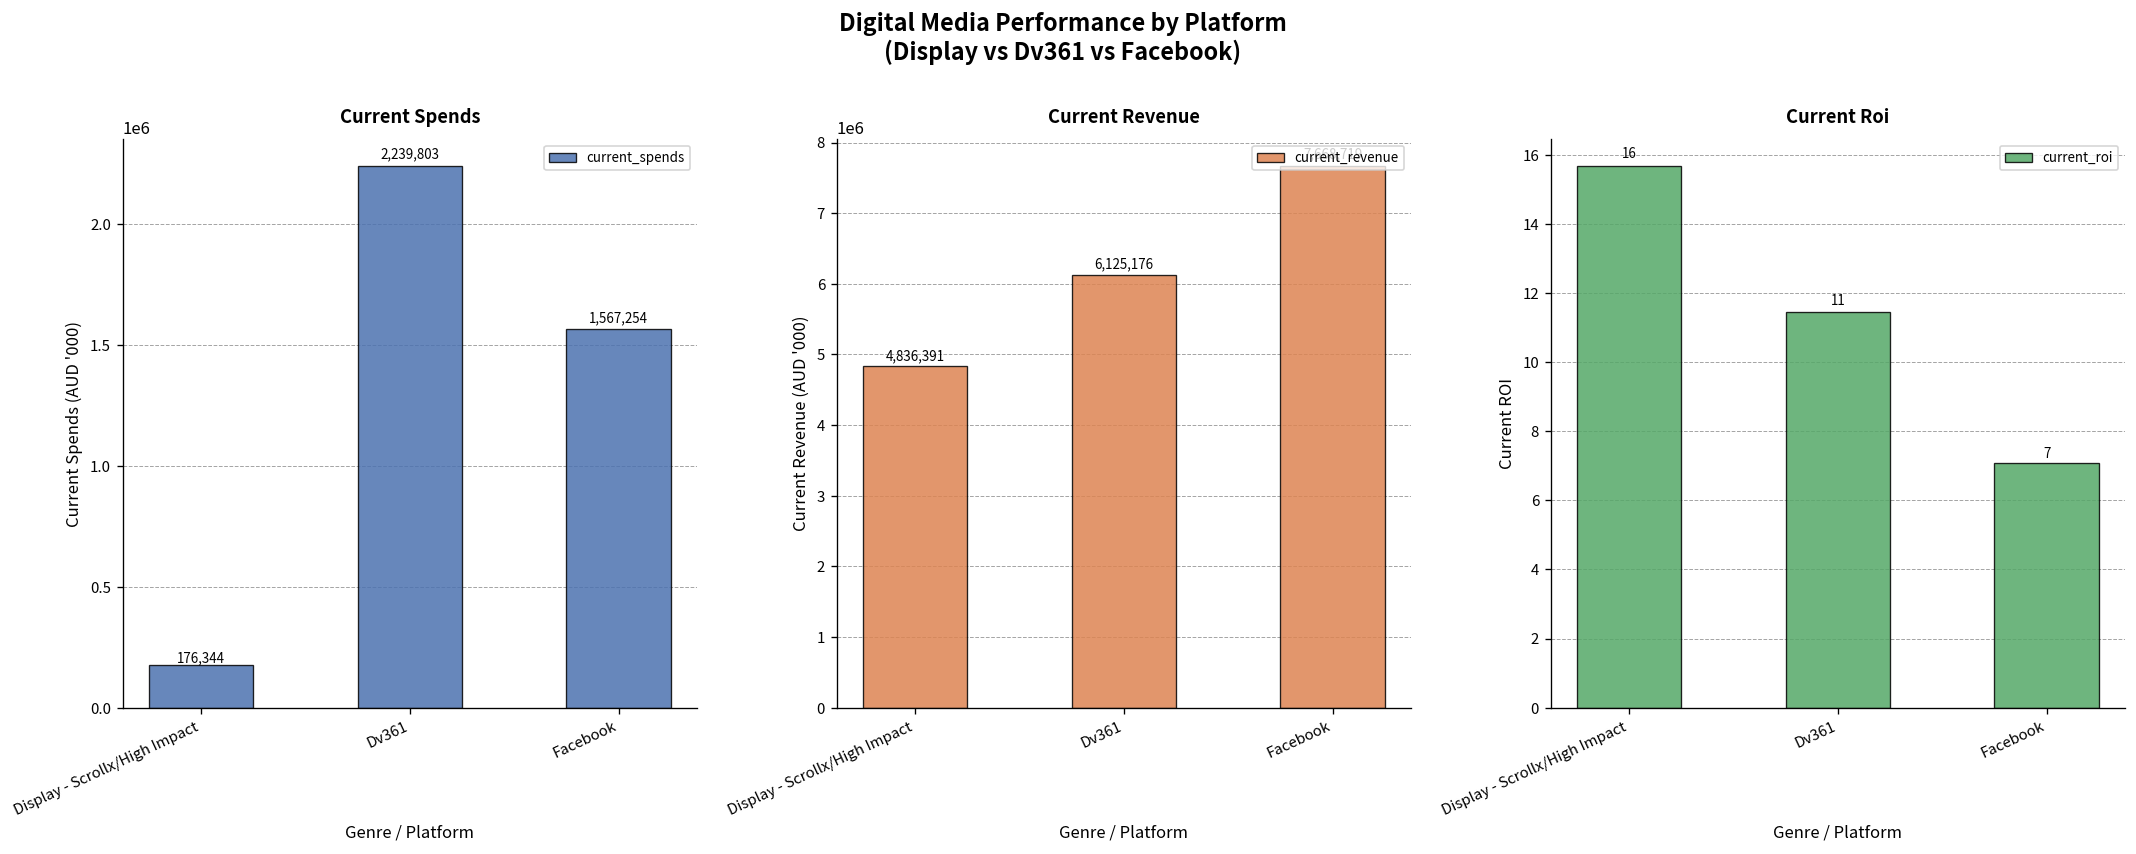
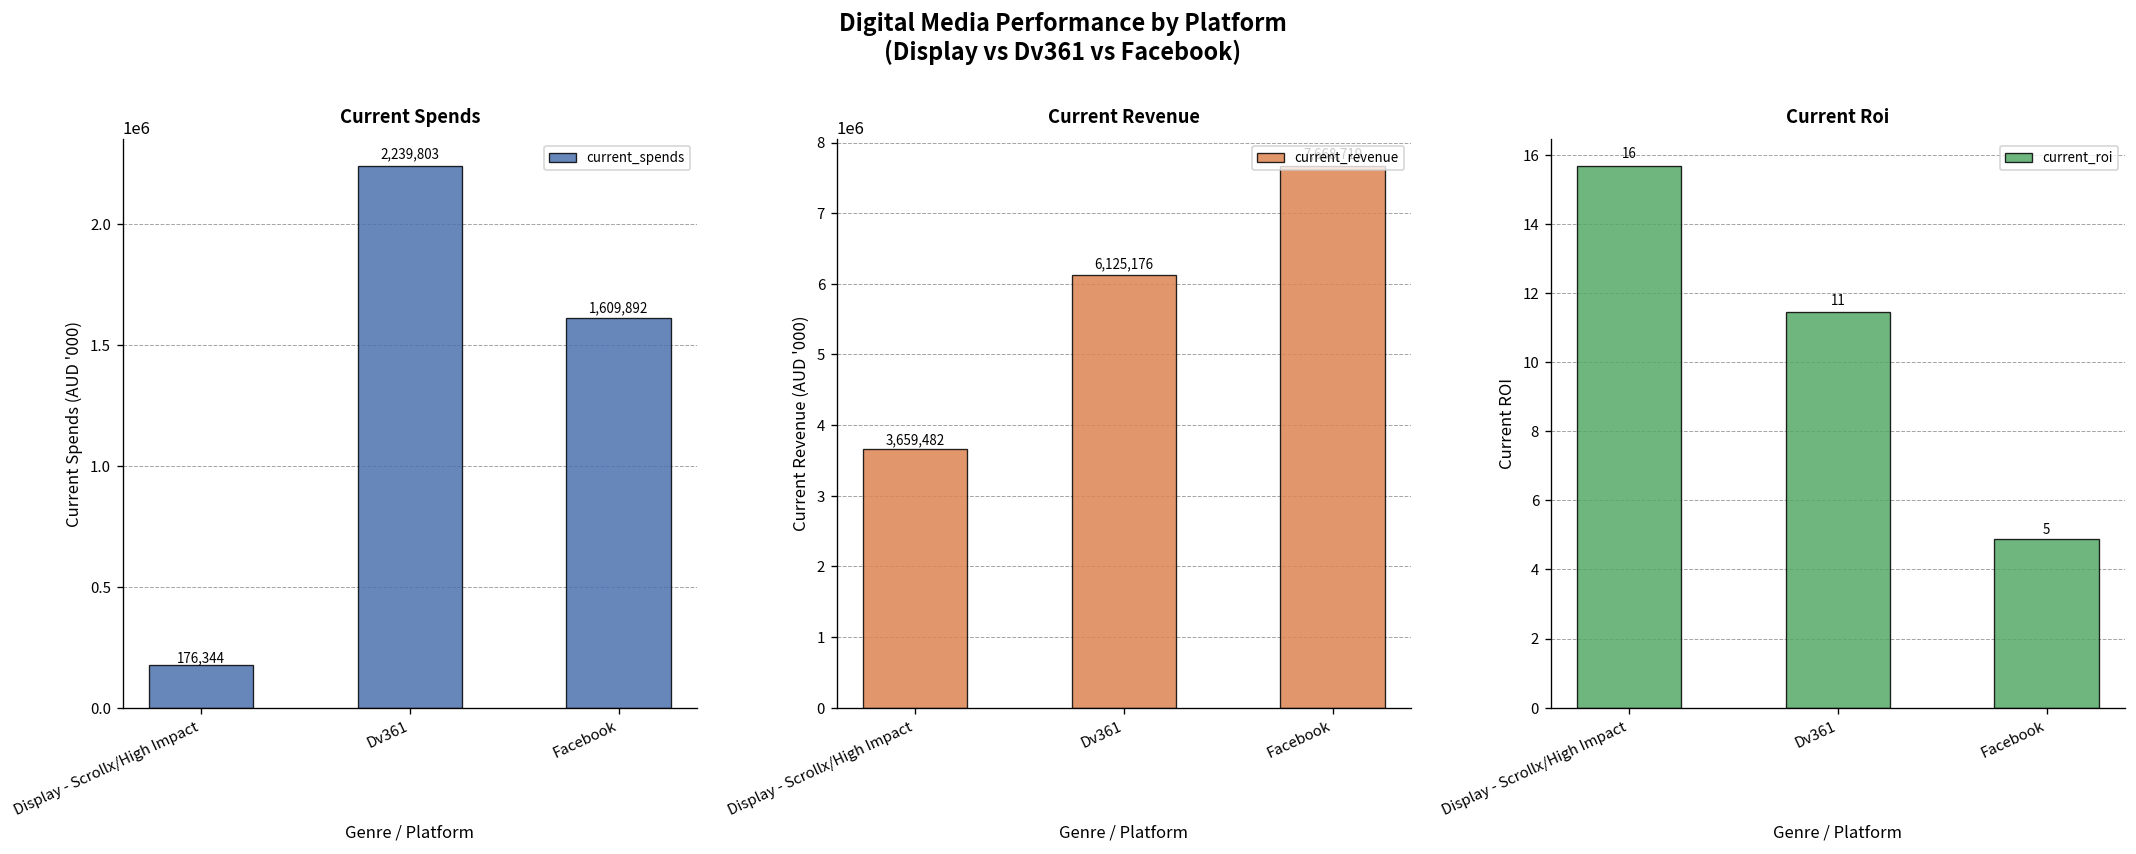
Current Spends, Facebook: 1,567,254 -> 1,609,892
Current Revenue, Display - Scrollx/High Impact: 4,836,391 -> 3,659,482
Current Roi, Facebook: 7 -> 5
